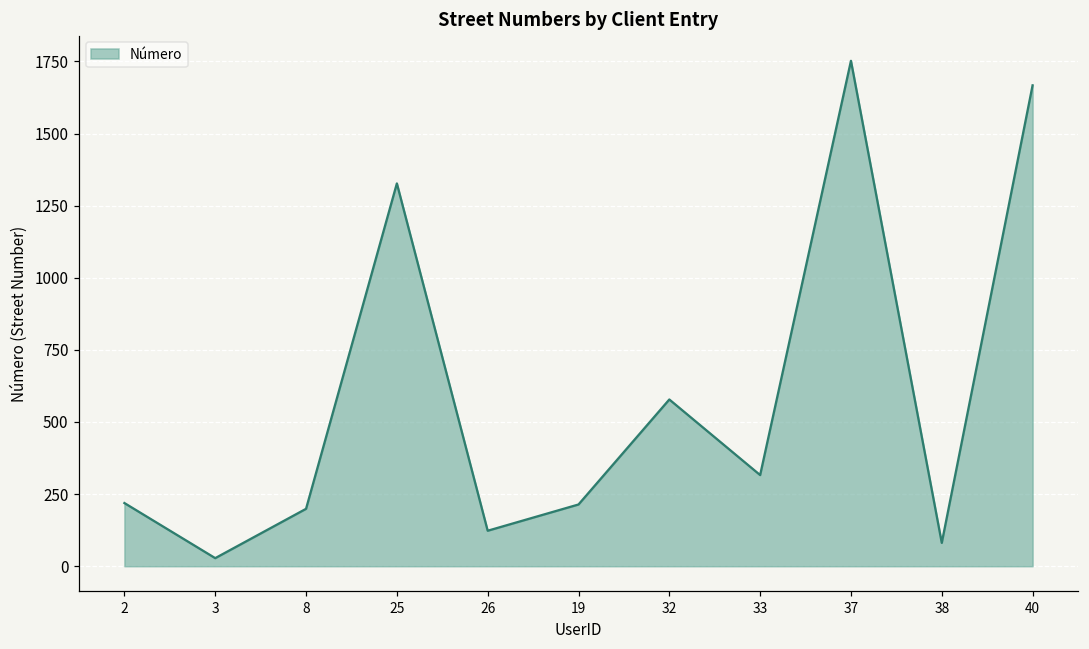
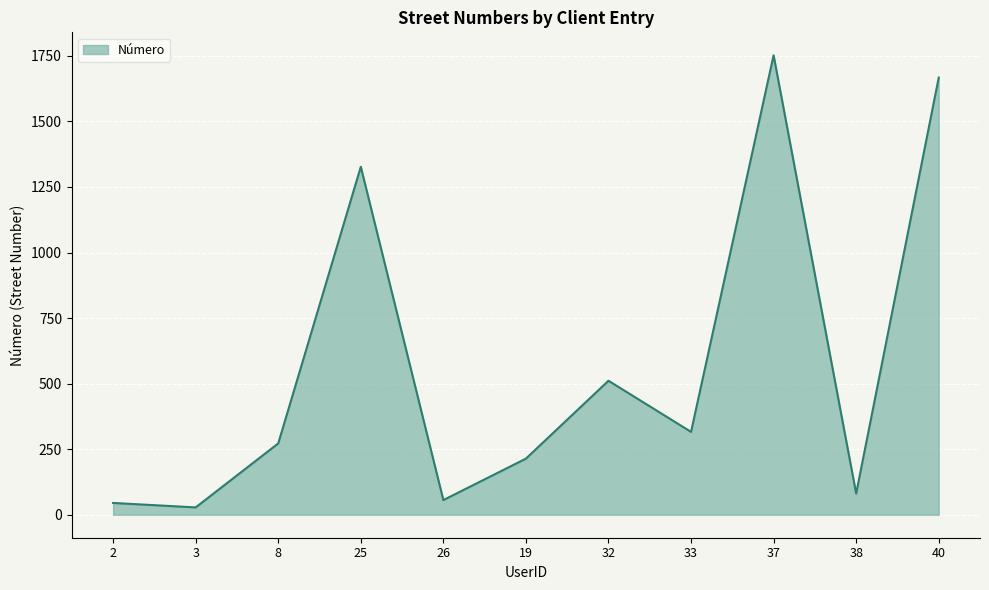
2: 220 -> 50
8: 200 -> 270
26: 120 -> 60
32: 580 -> 510
